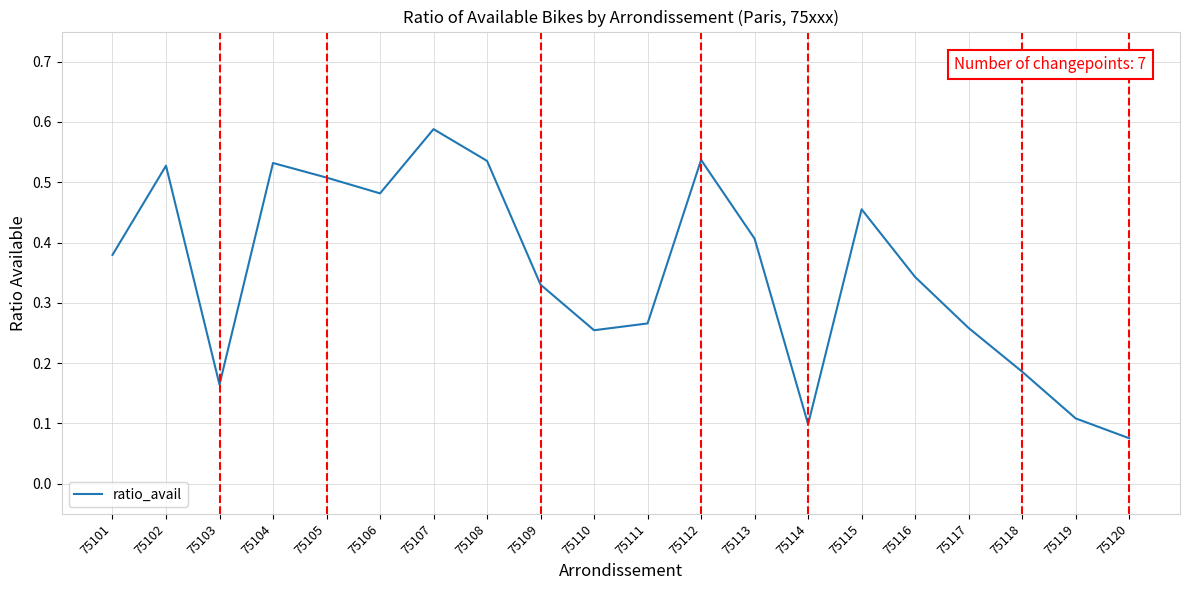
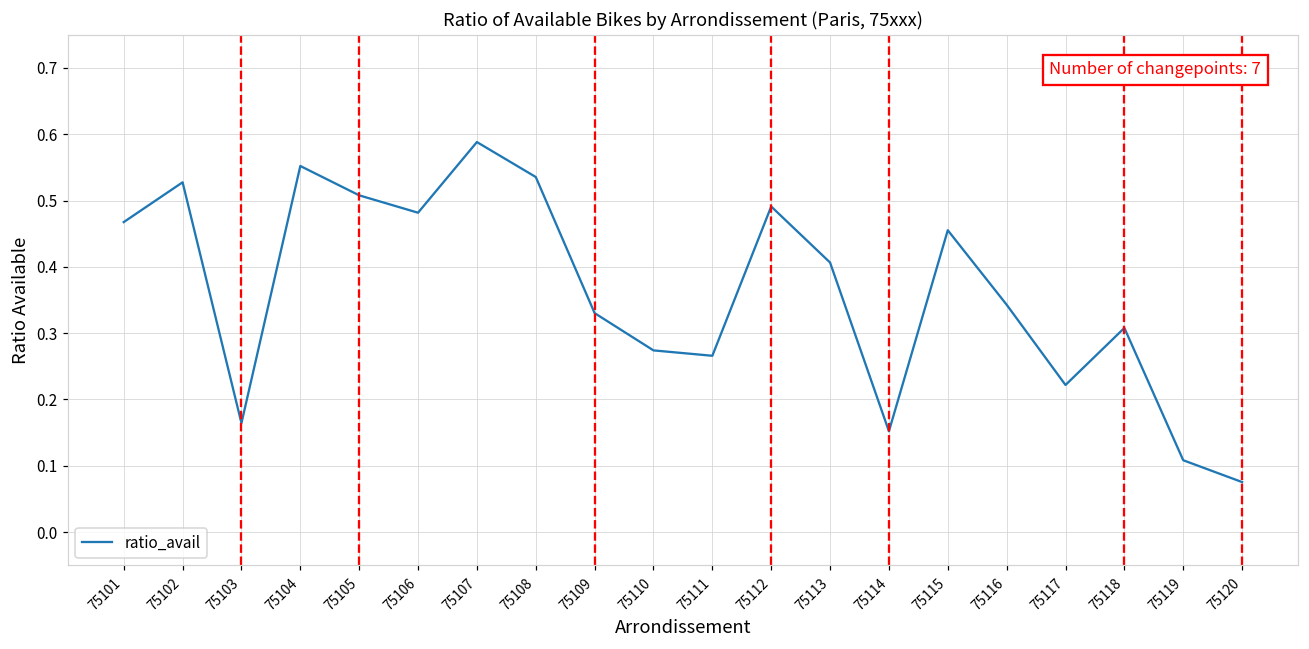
75101: 0.38 -> 0.47
75104: 0.53 -> 0.55
75110: 0.25 -> 0.27
75112: 0.54 -> 0.49
75114: 0.10 -> 0.15
75117: 0.26 -> 0.22
75118: 0.19 -> 0.31
